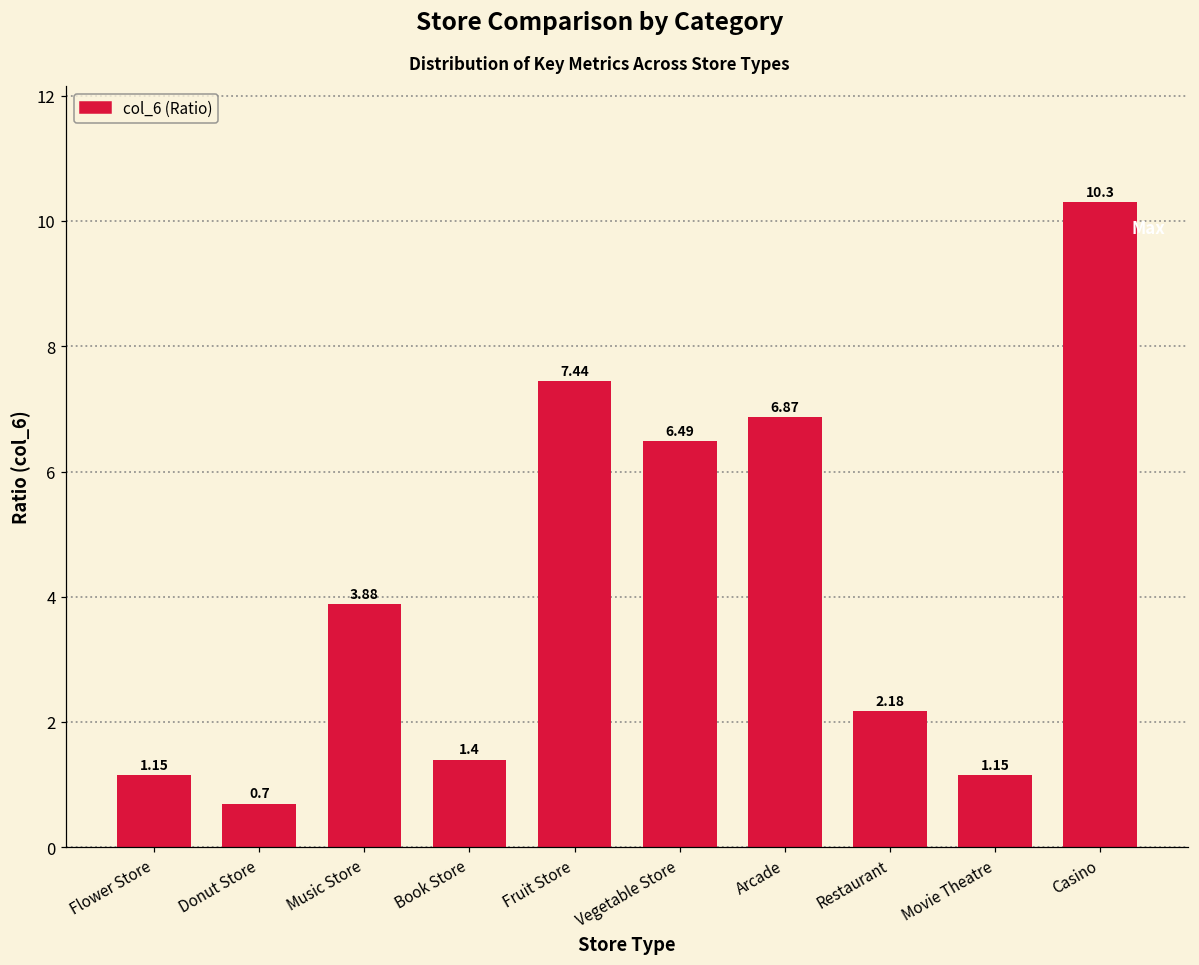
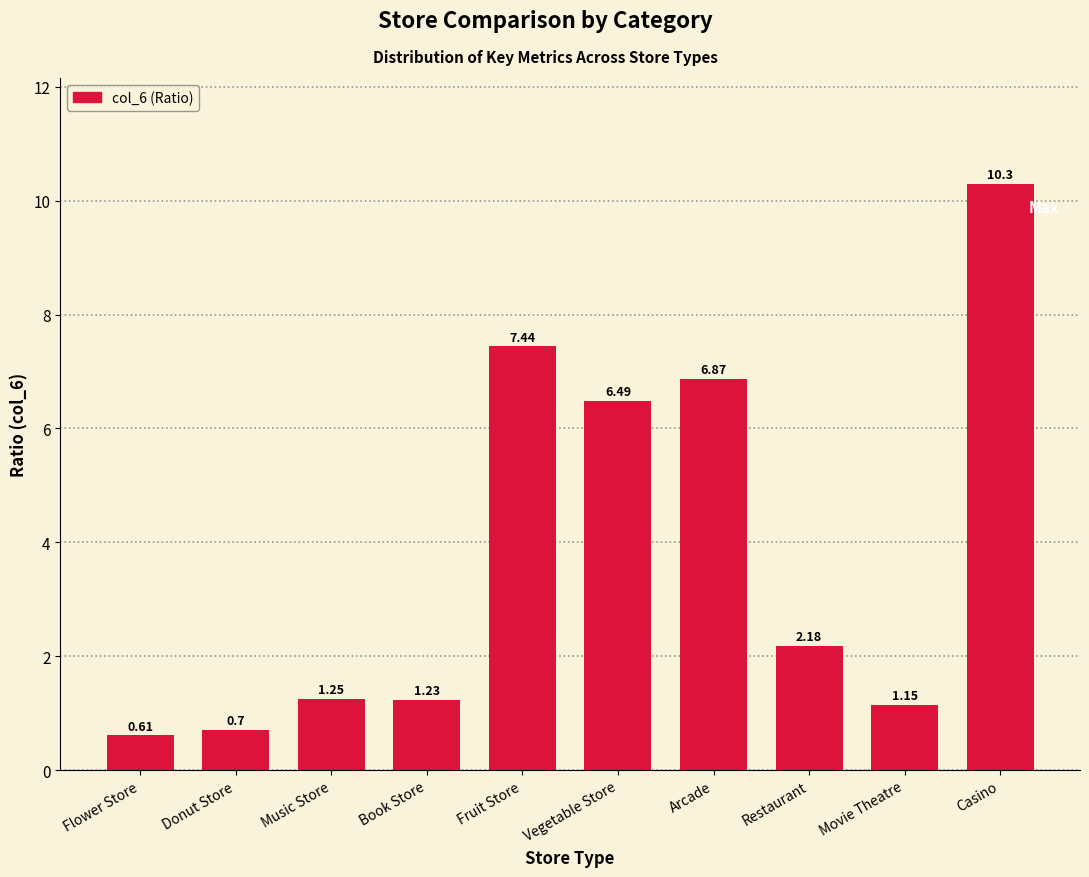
Flower Store: 1.15 -> 0.61
Music Store: 3.88 -> 1.25
Book Store: 1.4 -> 1.23
